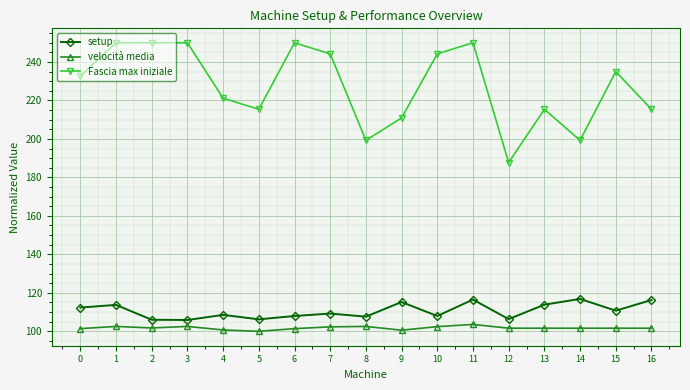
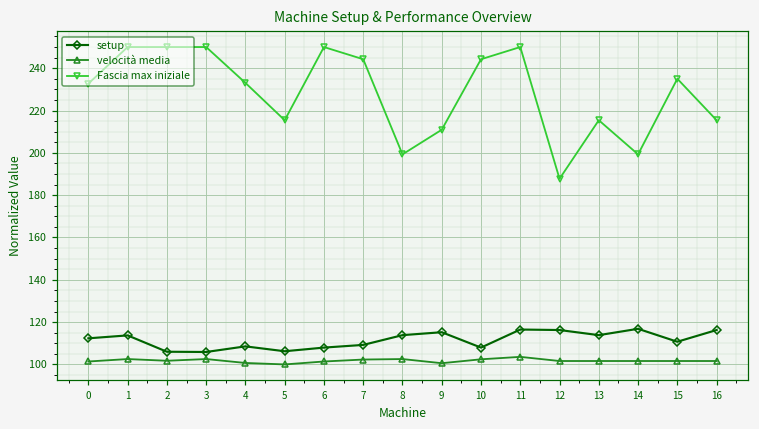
Fascia max iniziale, 4: 221 -> 233
setup, 8: 108 -> 114
setup, 12: 106 -> 116
